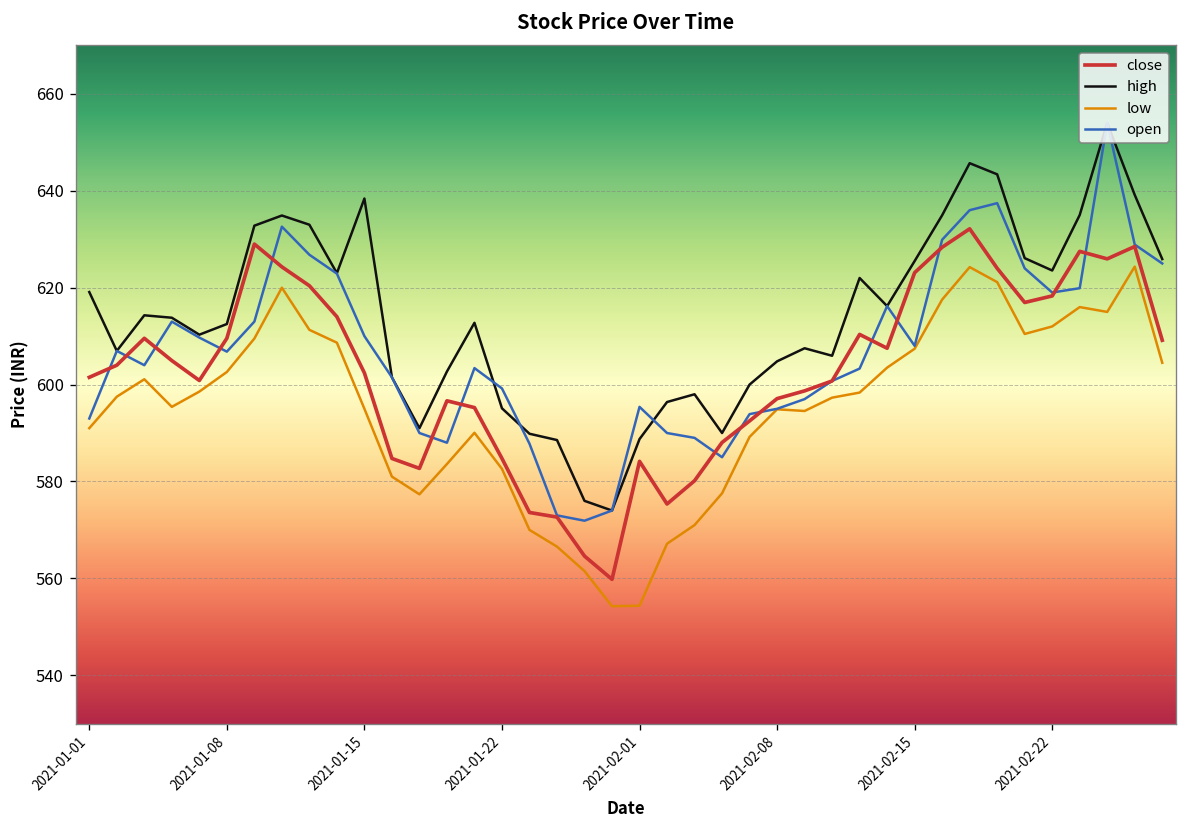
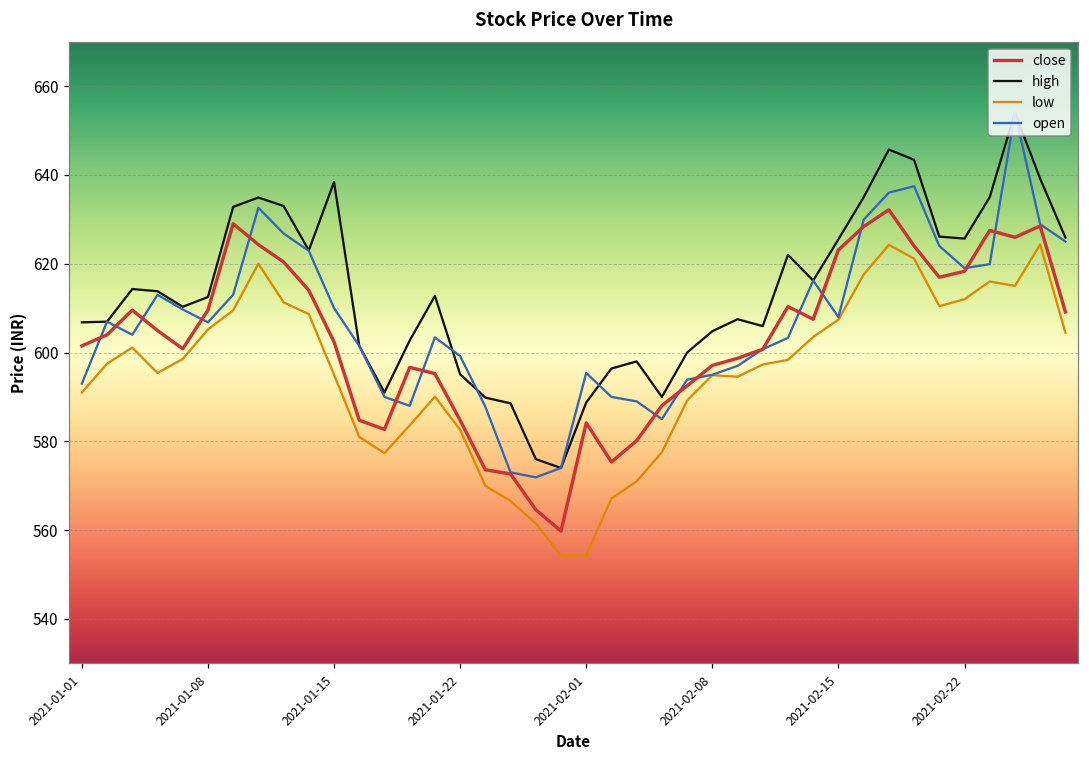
high, 2021-01-01: 619 -> 607
low, 2021-01-08: 603 -> 605
high, 2021-02-22: 624 -> 626
